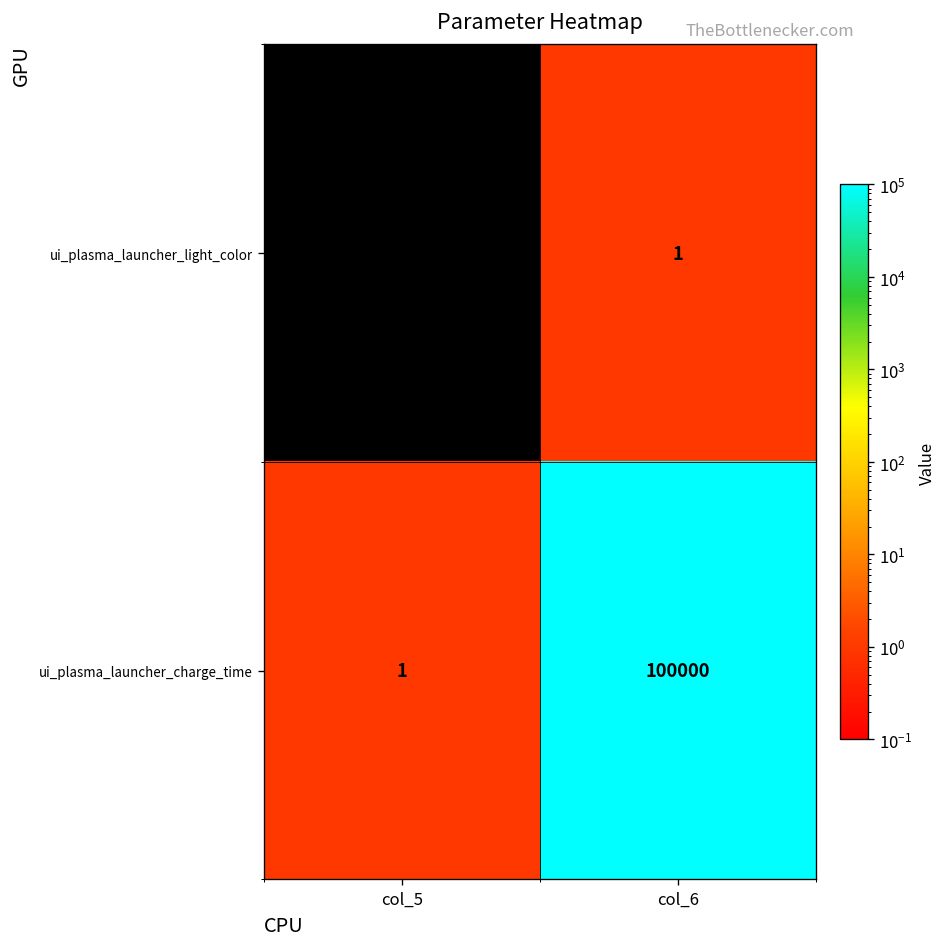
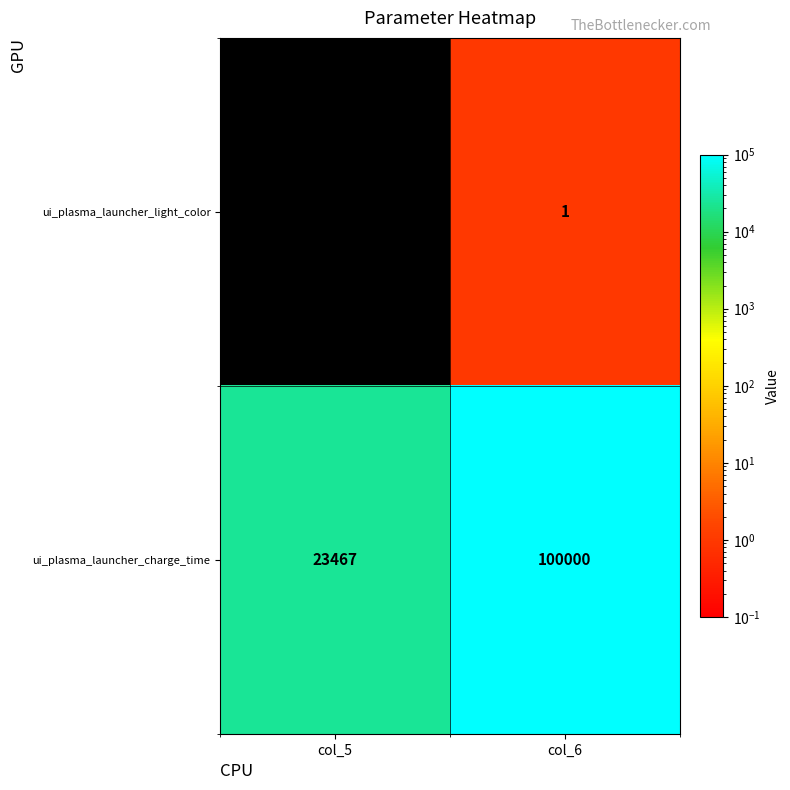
ui_plasma_launcher_charge_time, col_5: 1 -> 23467
